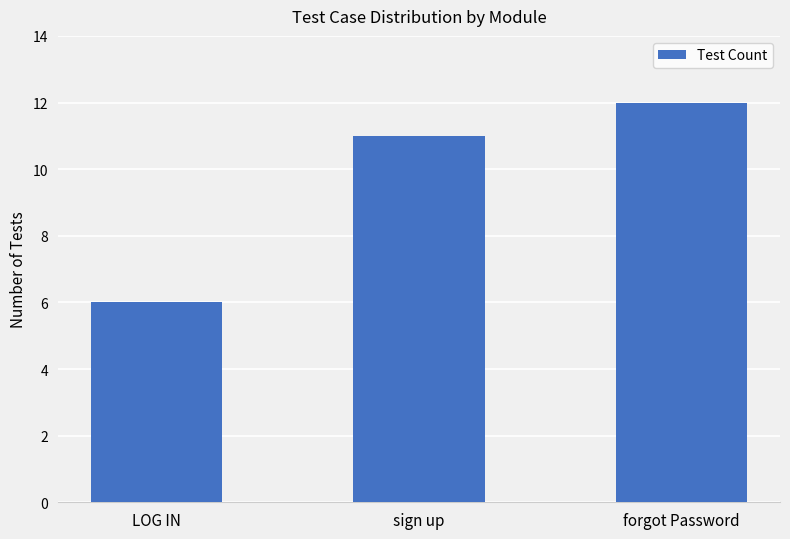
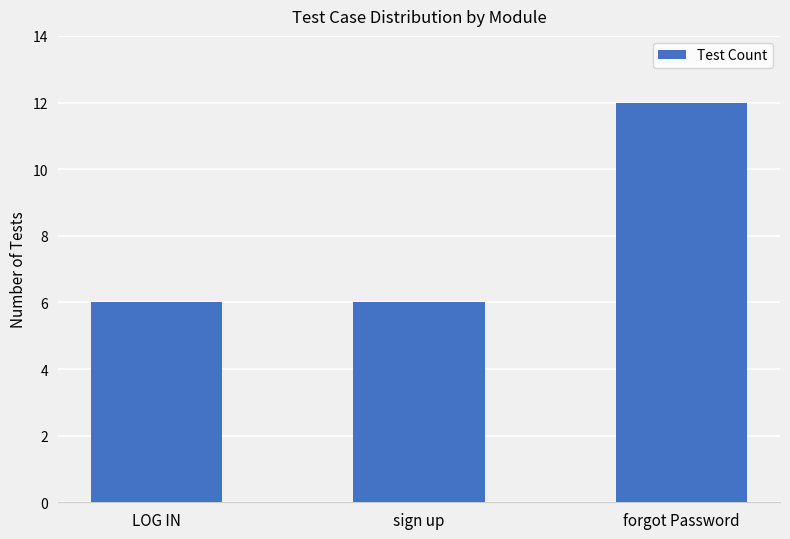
sign up: 11 -> 6
